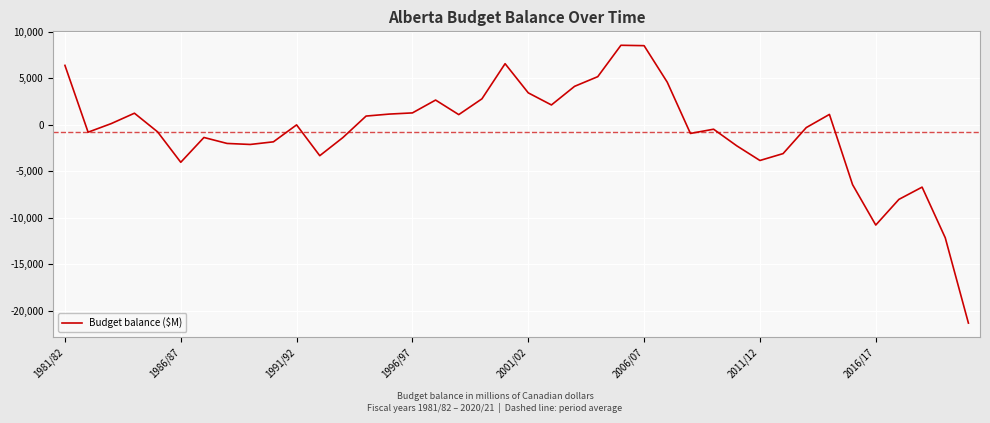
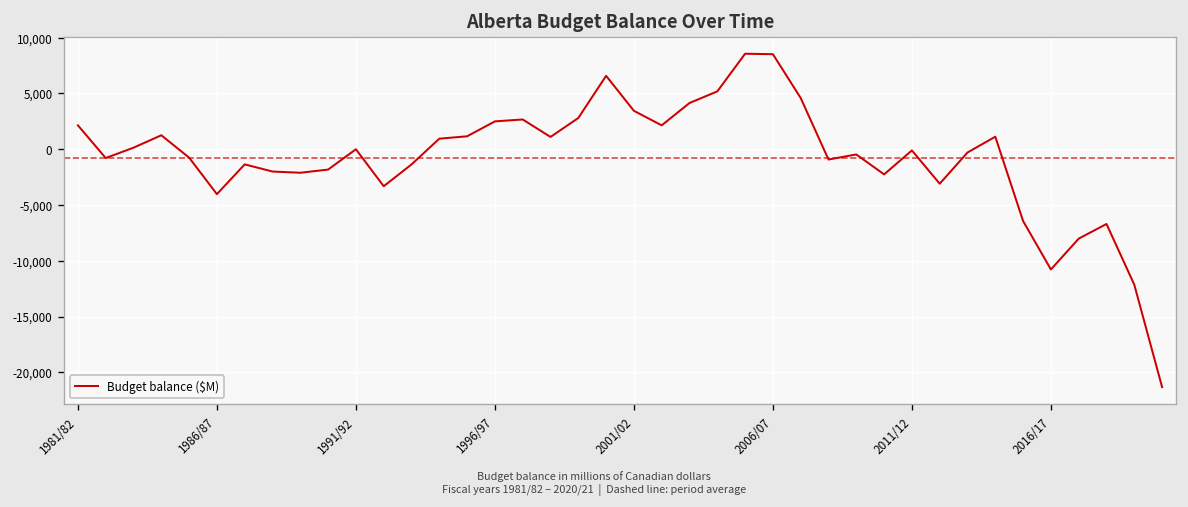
1981/82: 6,000 -> 2,000
1996/97: 1,000 -> 2,000
2011/12: -4,000 -> 0
